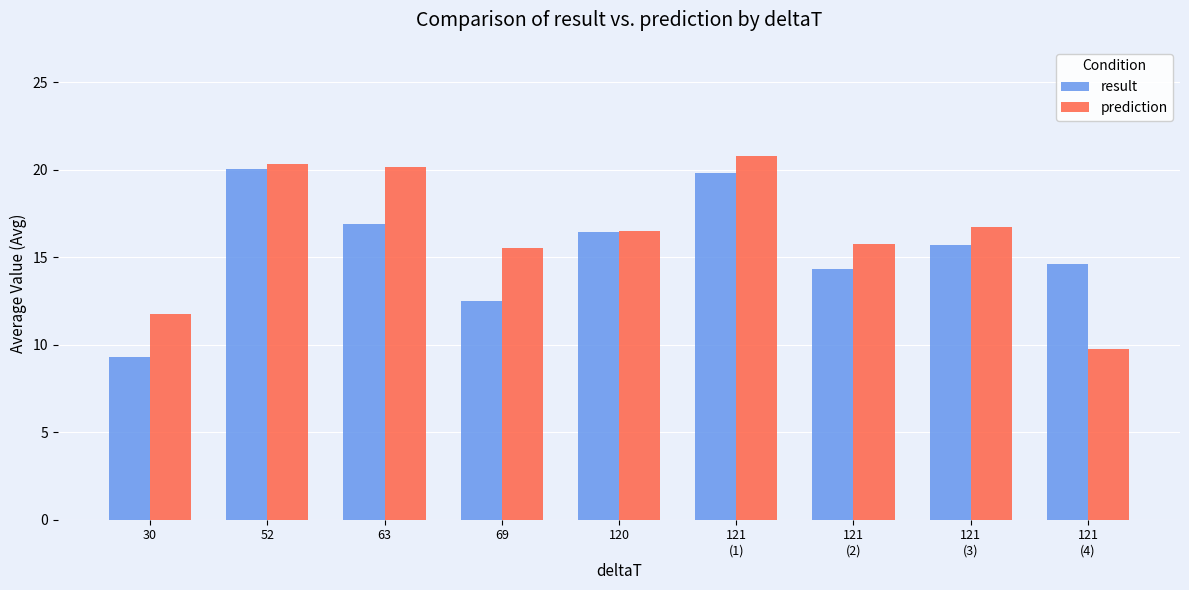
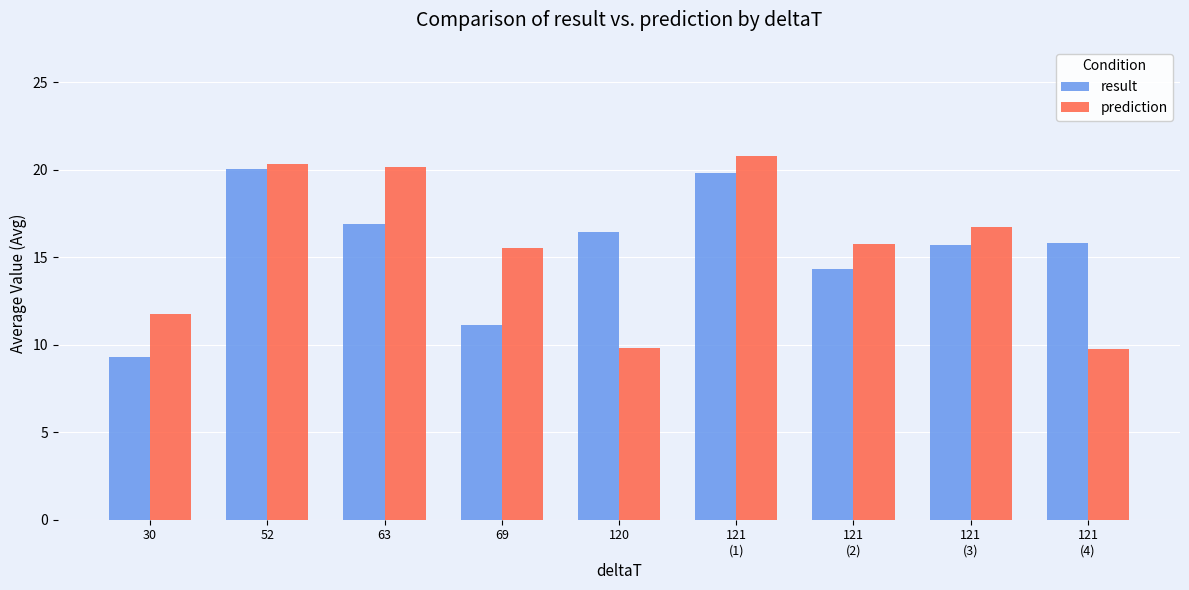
result, 69: 12.5 -> 11.1
prediction, 120: 16.5 -> 9.8
result, 121 (4): 14.6 -> 15.8
